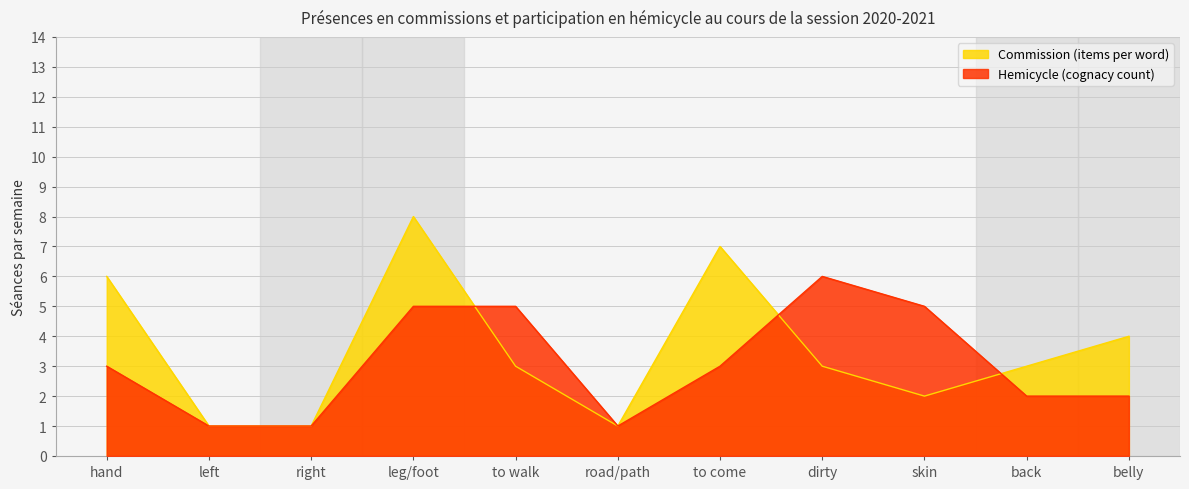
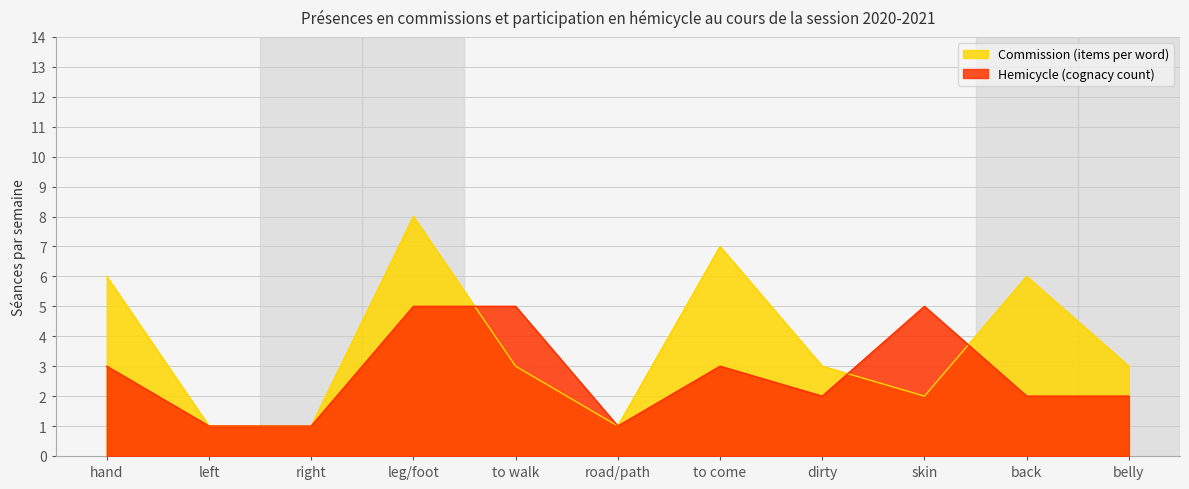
Hemicycle (cognacy count), dirty: 6 -> 2
Commission (items per word), back: 3 -> 6
Commission (items per word), belly: 4 -> 3
